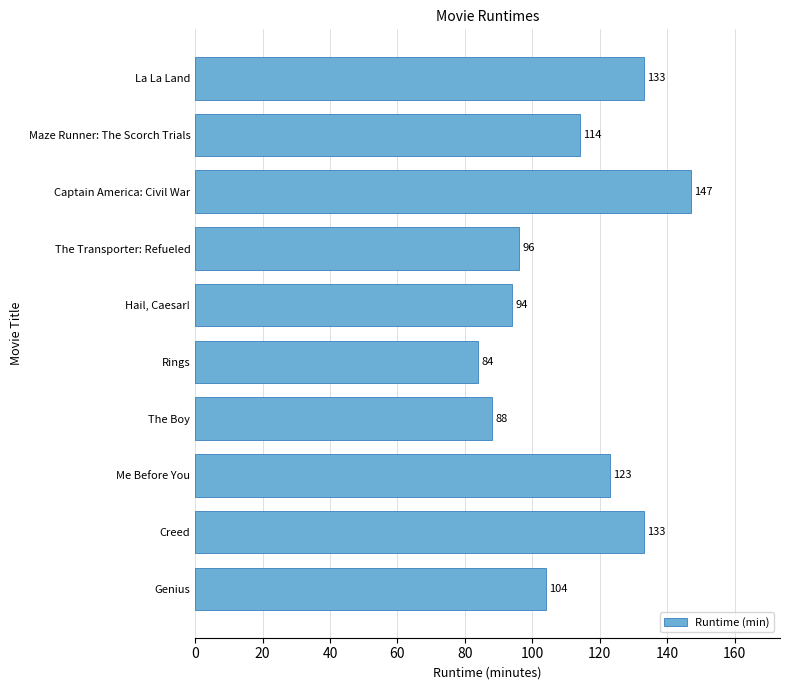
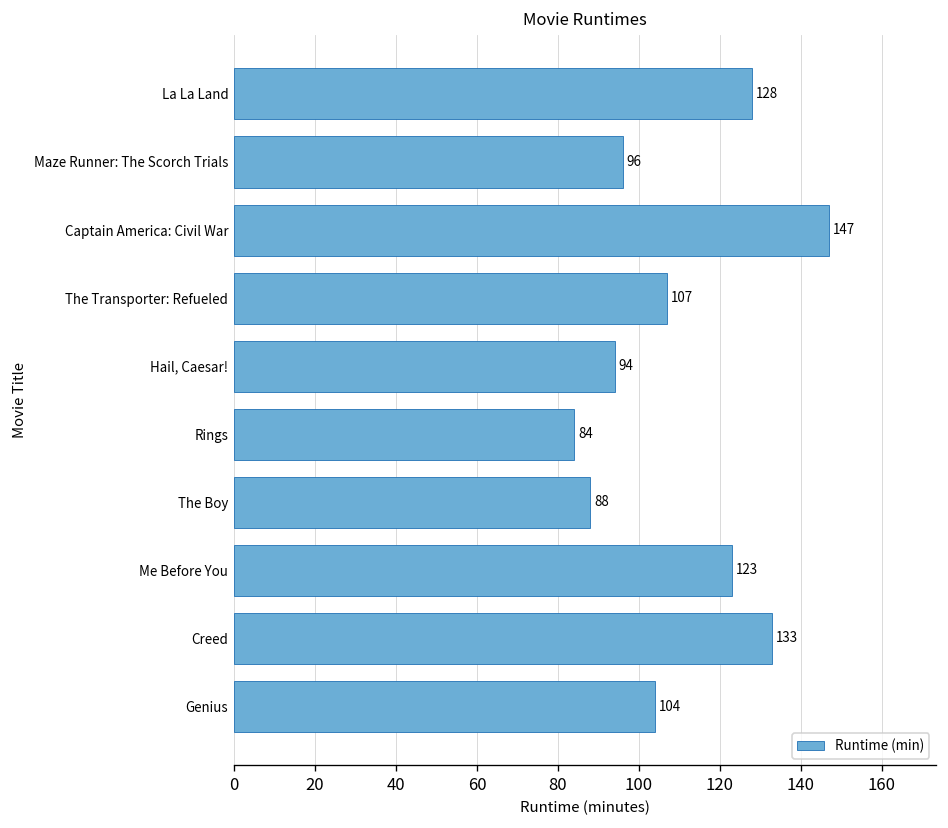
La La Land: 133 -> 128
Maze Runner: The Scorch Trials: 114 -> 96
The Transporter: Refueled: 96 -> 107
